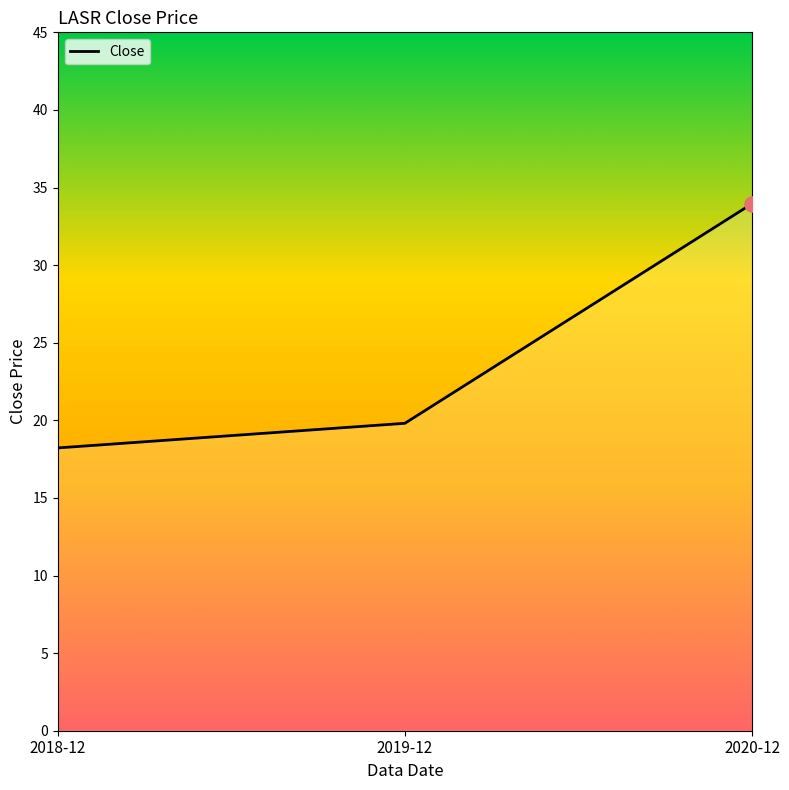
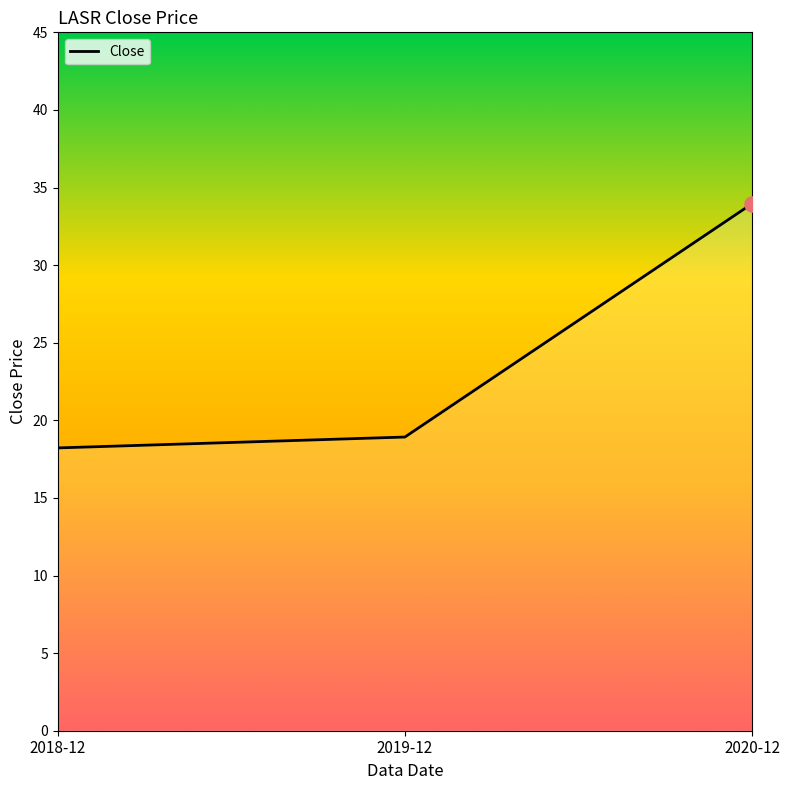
Close, 2019-12: 19.8 -> 18.9
